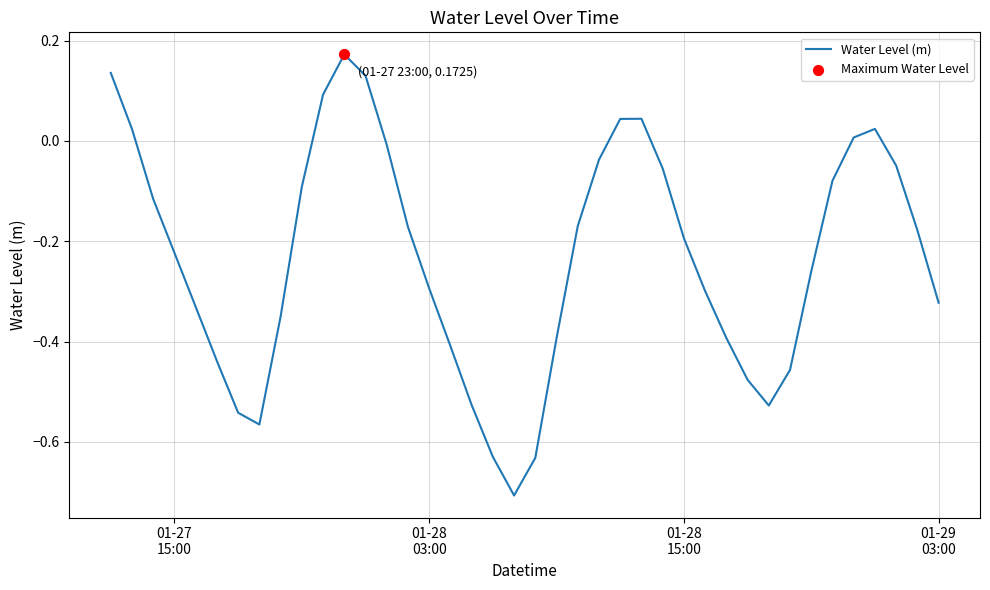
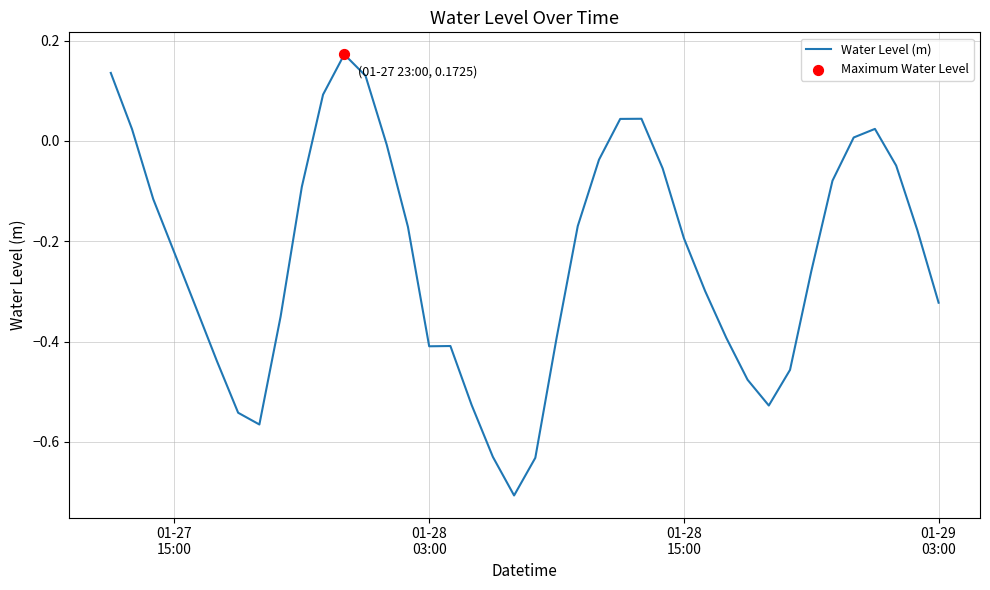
Water Level (m), 01-28 03:00: -0.29 -> -0.41
